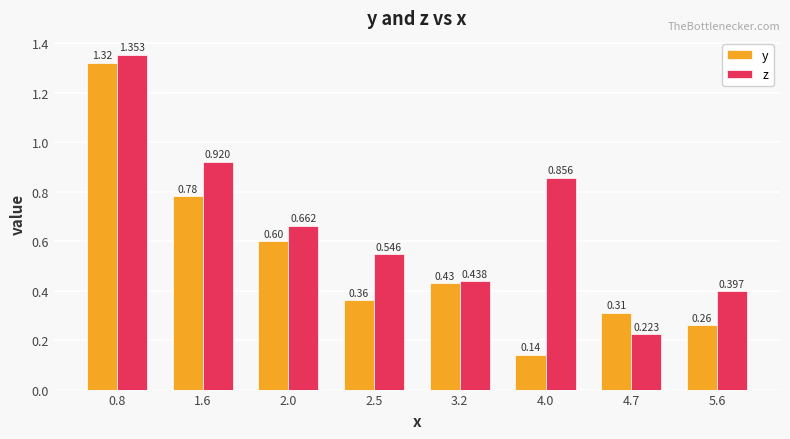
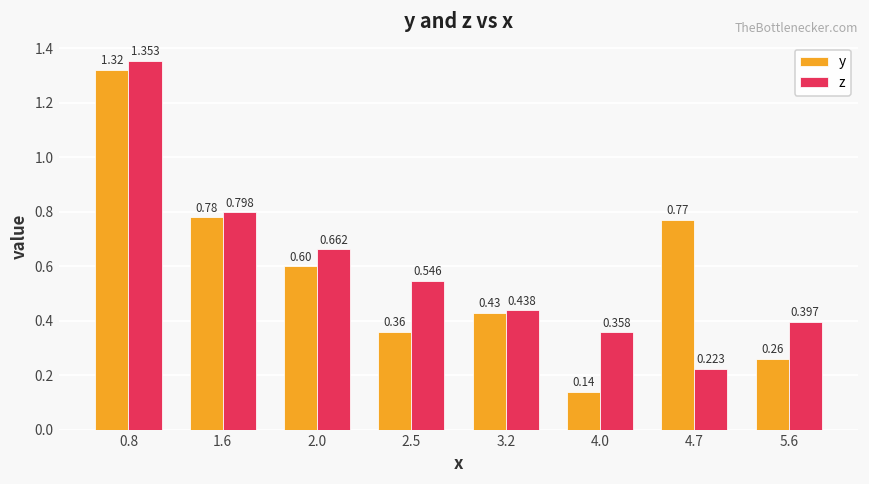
z, 1.6: 0.920 -> 0.798
z, 4.0: 0.856 -> 0.358
y, 4.7: 0.31 -> 0.77
